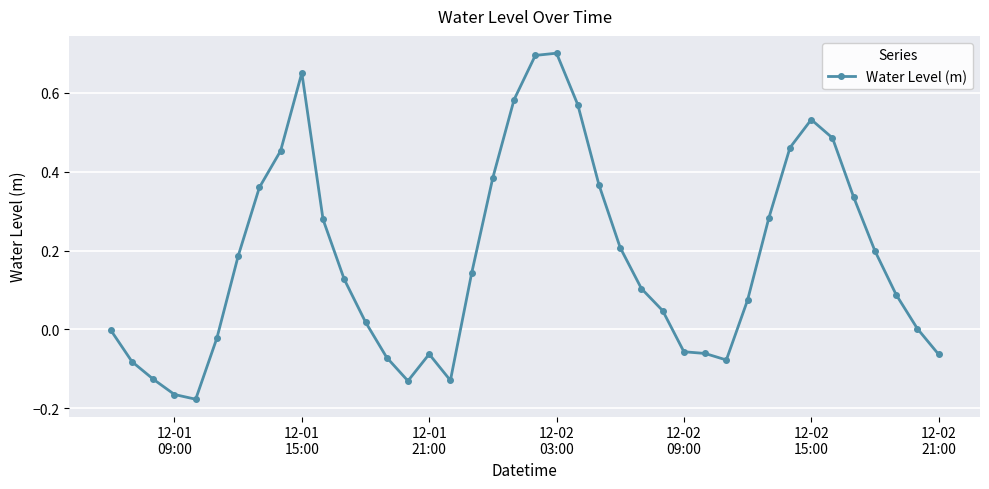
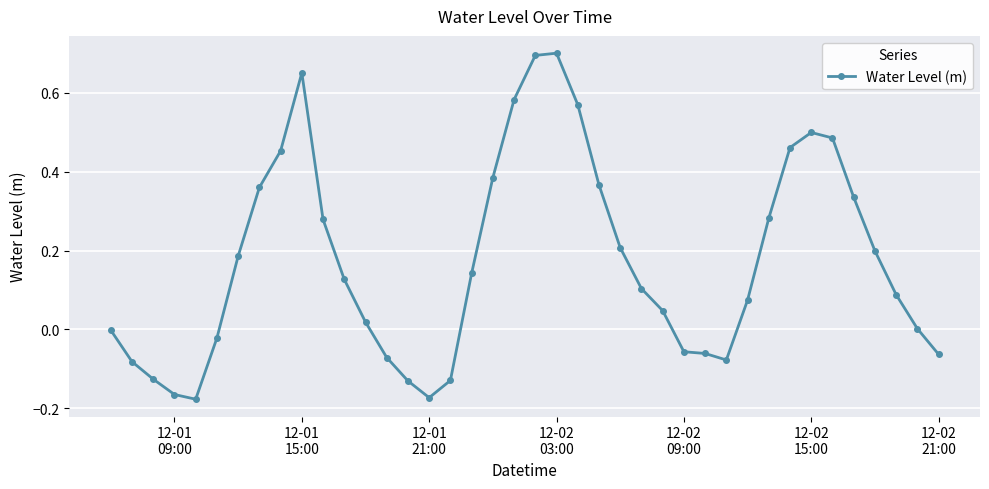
12-01 21:00: -0.06 -> -0.17
12-02 15:00: 0.53 -> 0.50
